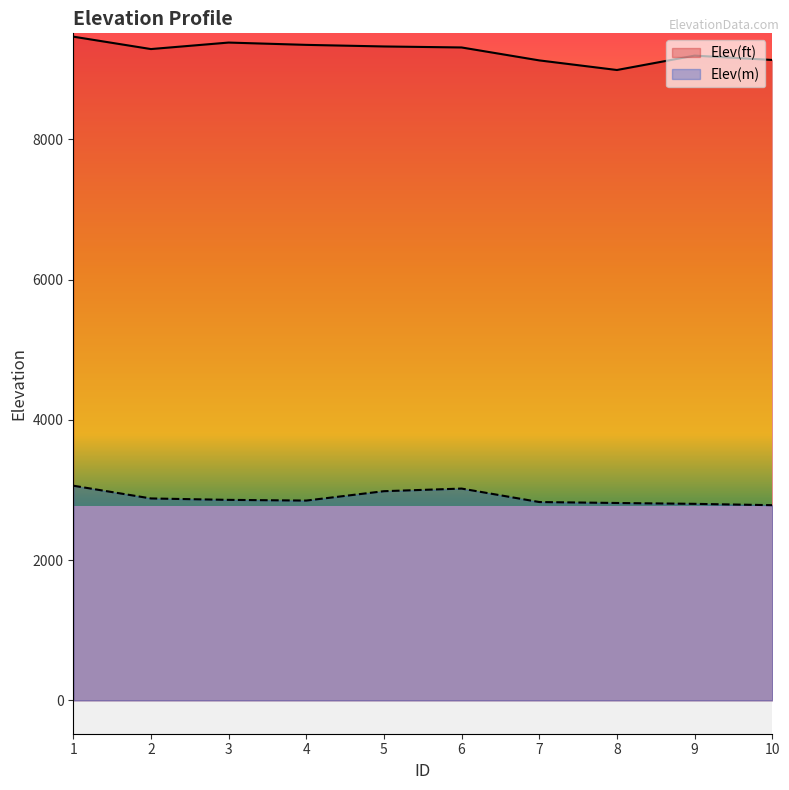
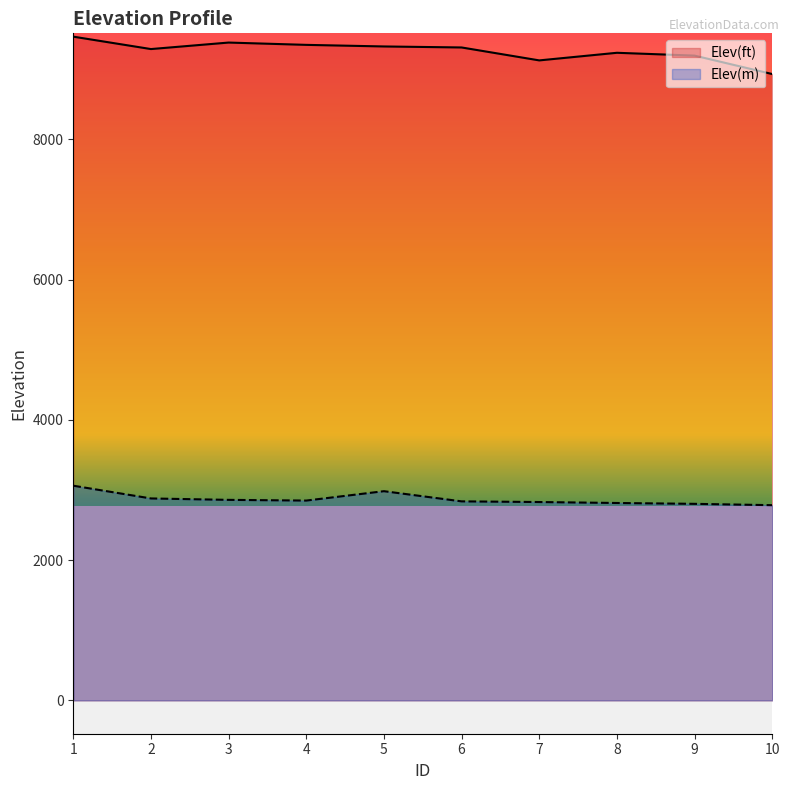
Elev(m), 6: 3000 -> 2800
Elev(ft), 8: 9000 -> 9200
Elev(ft), 10: 9100 -> 8900
